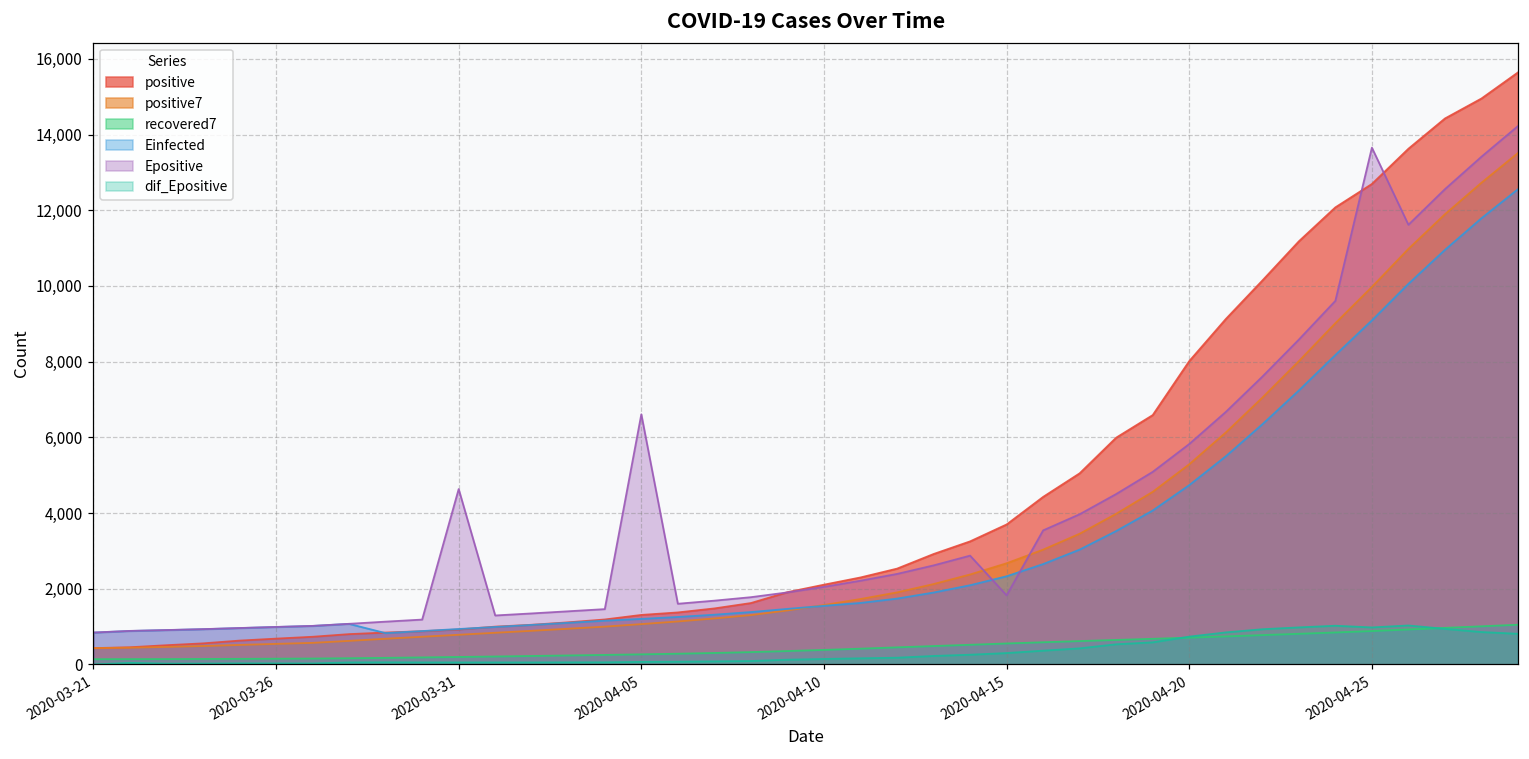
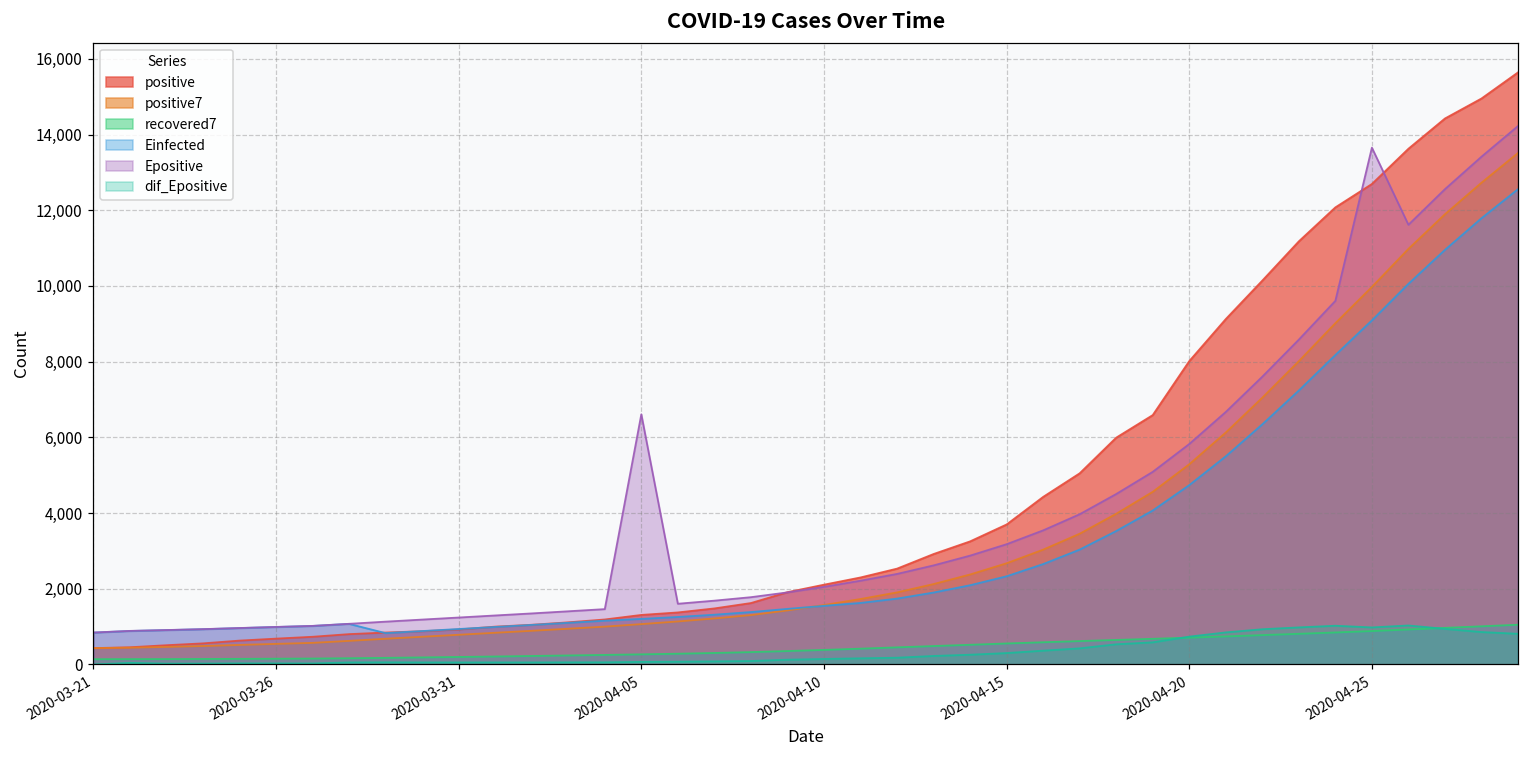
Epositive, 2020-03-31: 4,600 -> 1,200
Epositive, 2020-04-15: 1,800 -> 3,200
